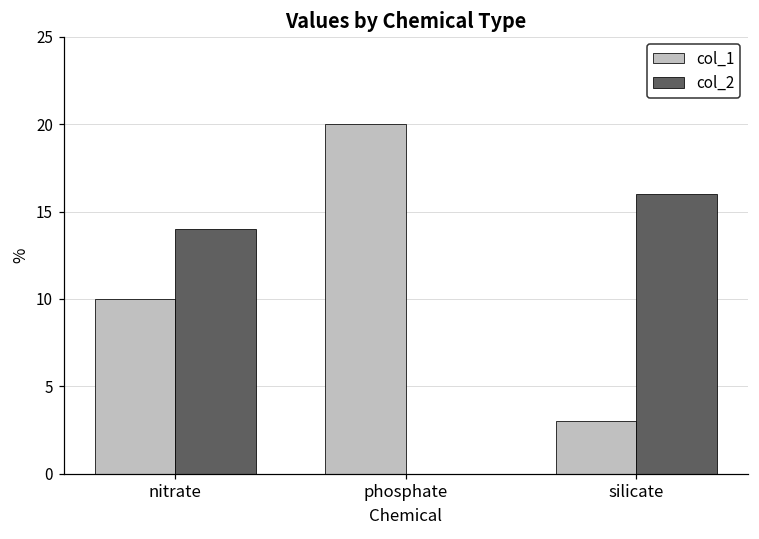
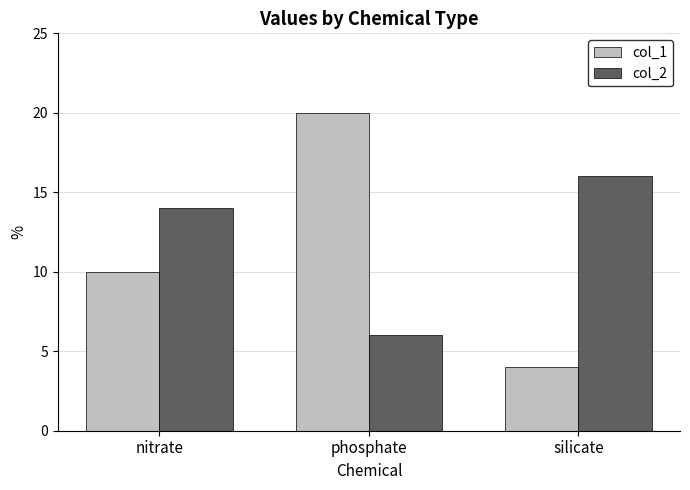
col_2, phosphate: 0 -> 6
col_1, silicate: 3 -> 4
